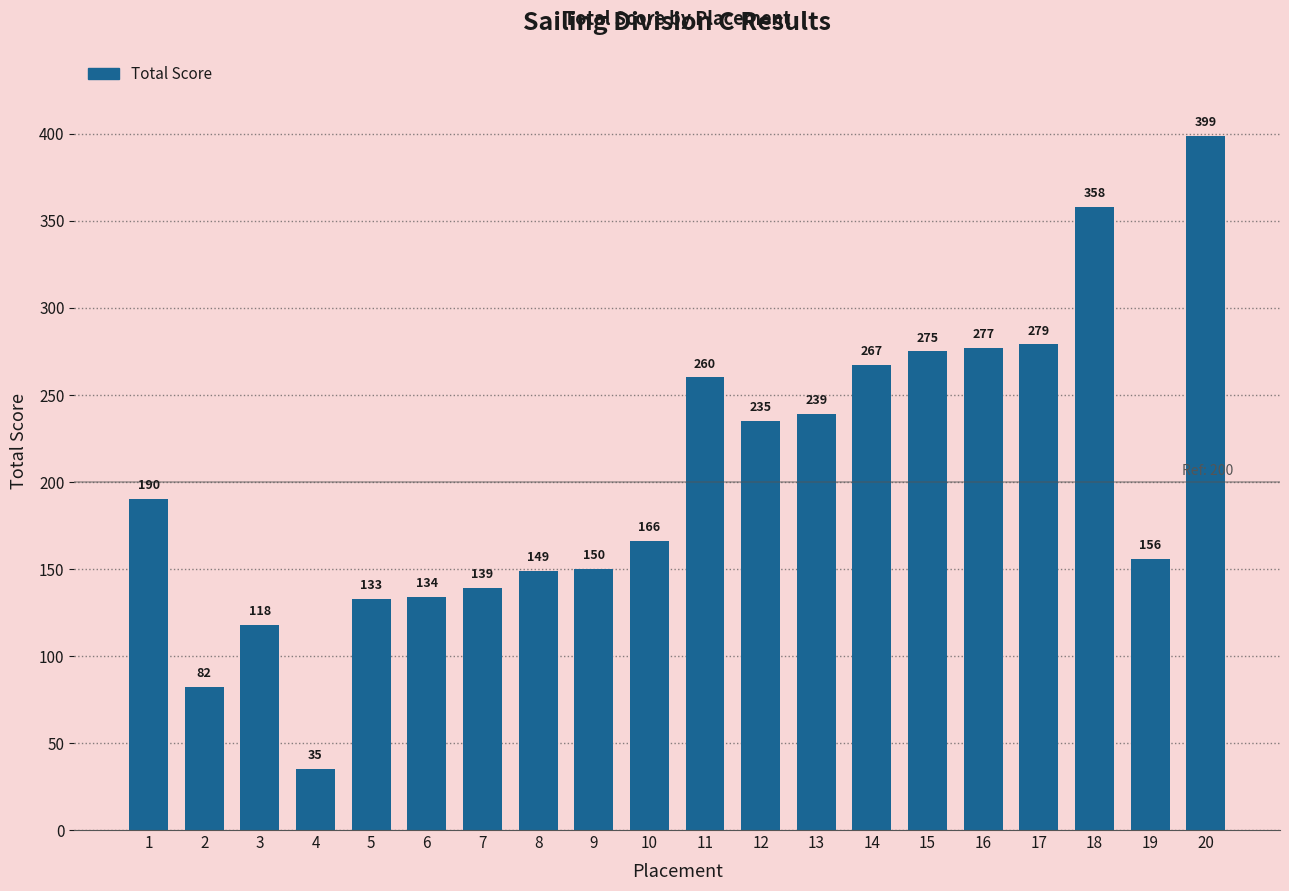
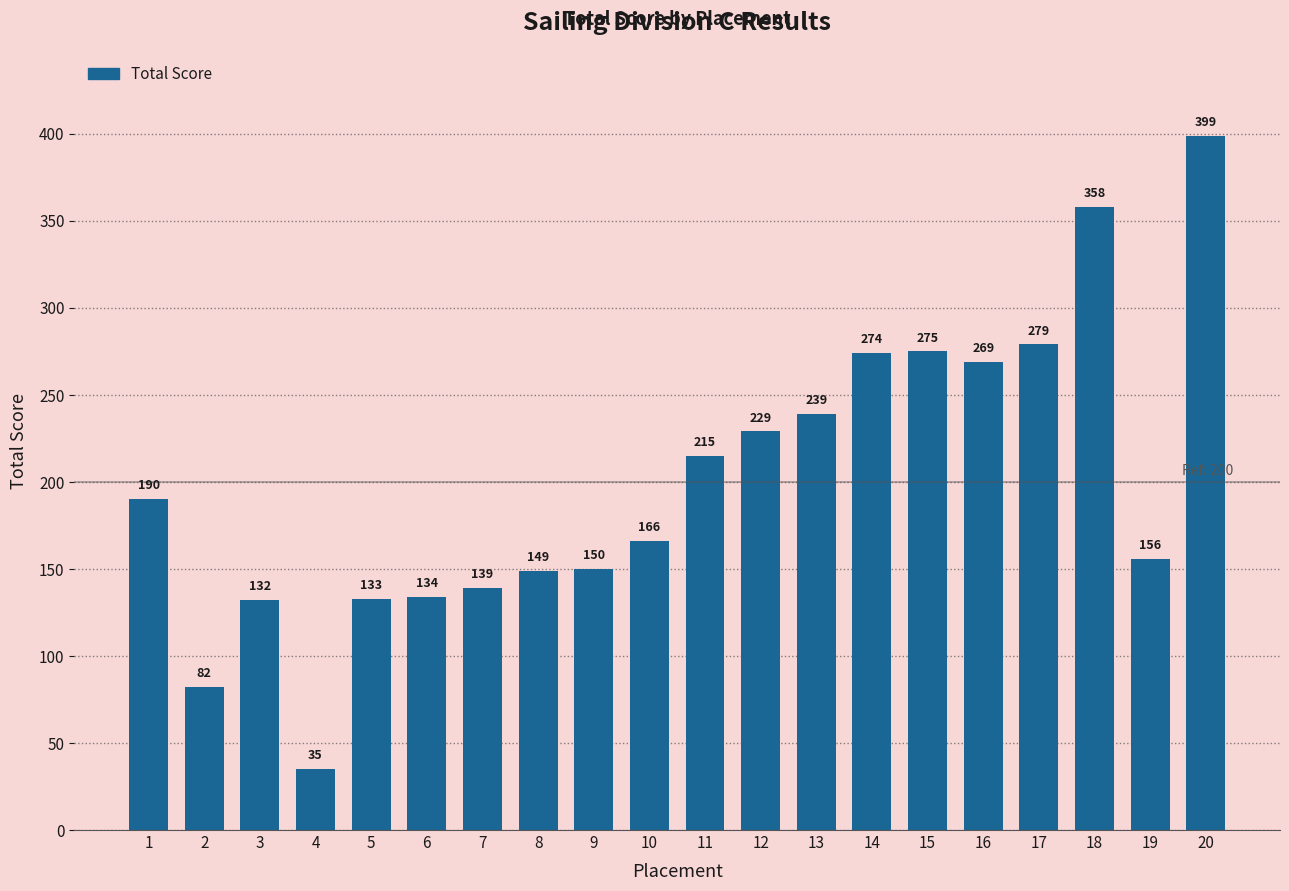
3: 118 -> 132
11: 260 -> 215
12: 235 -> 229
14: 267 -> 274
16: 277 -> 269
